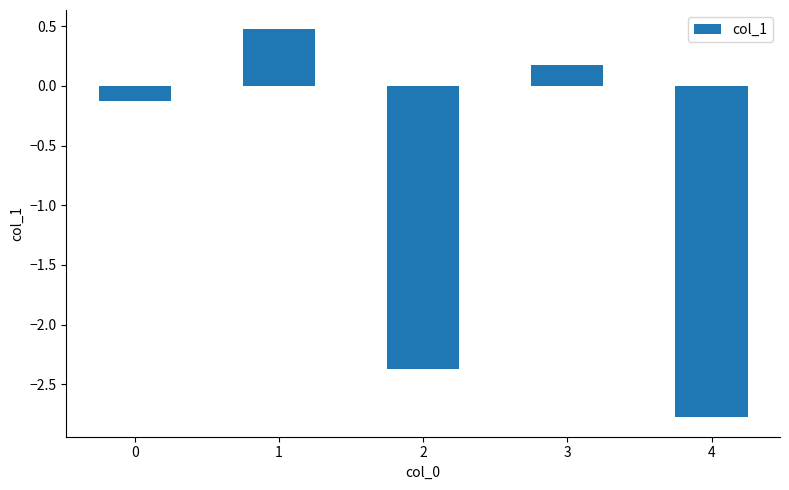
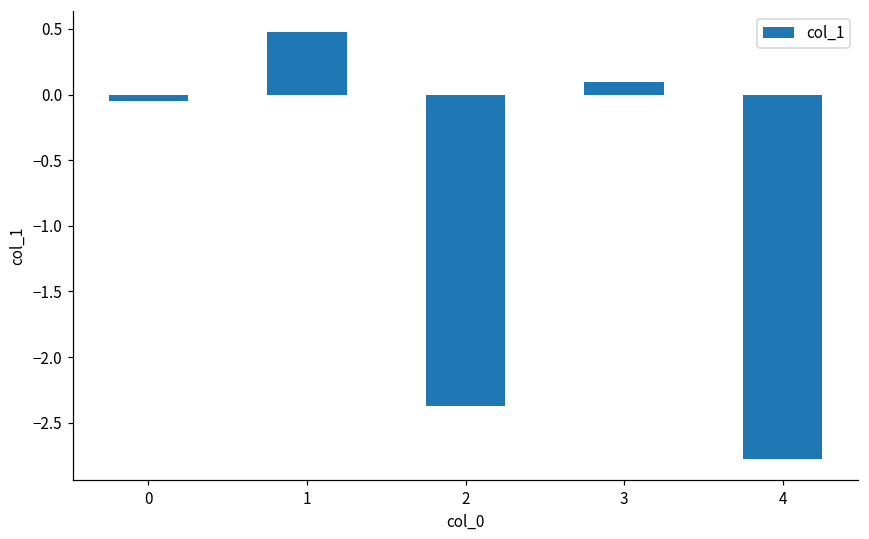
0: -0.13 -> -0.05
3: 0.18 -> 0.10
